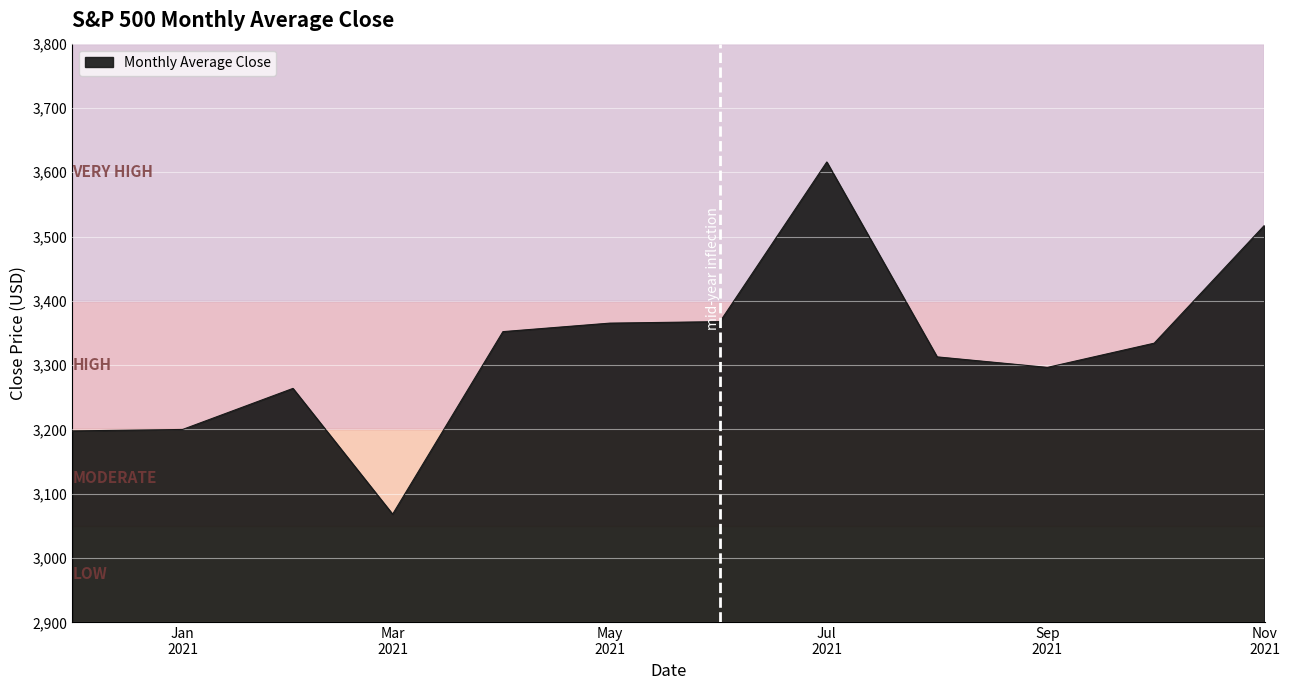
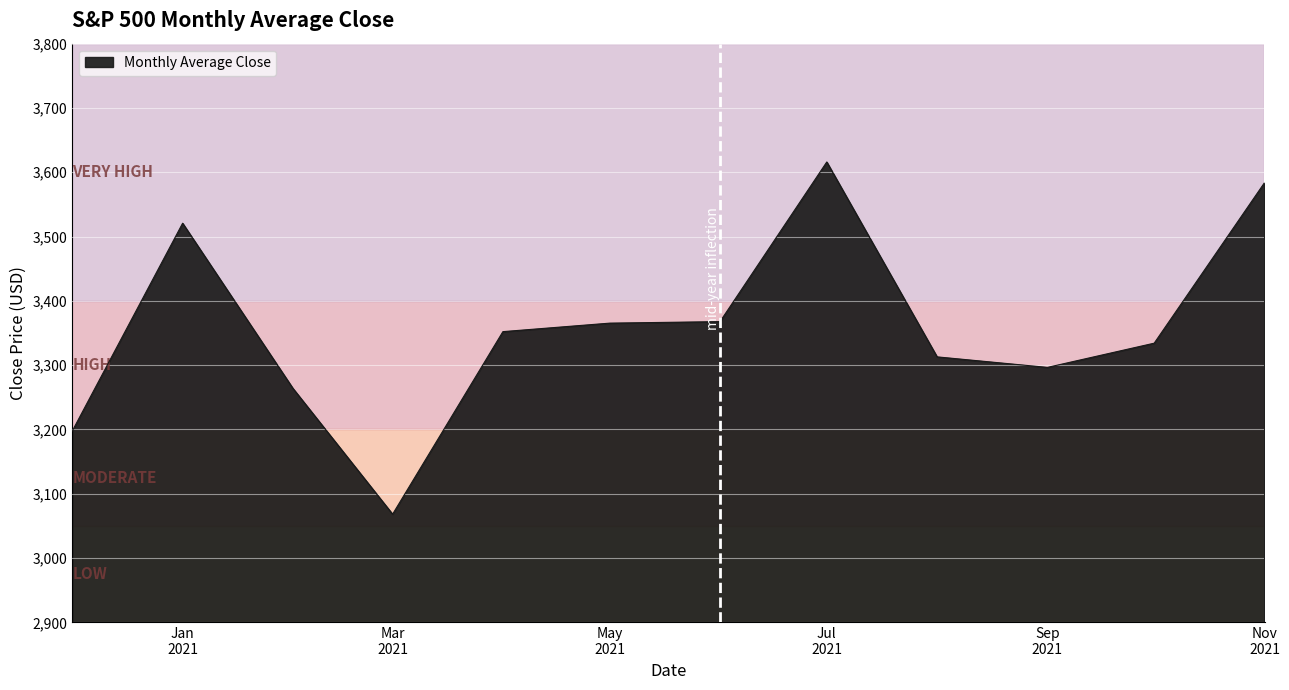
Jan 2021: 3,200 -> 3,520
Nov 2021: 3,520 -> 3,580
